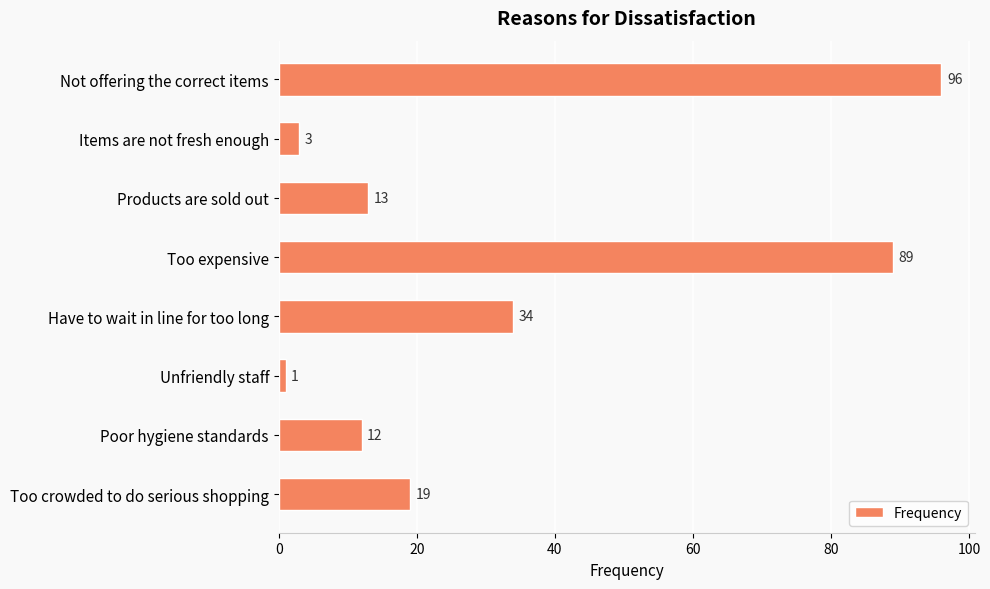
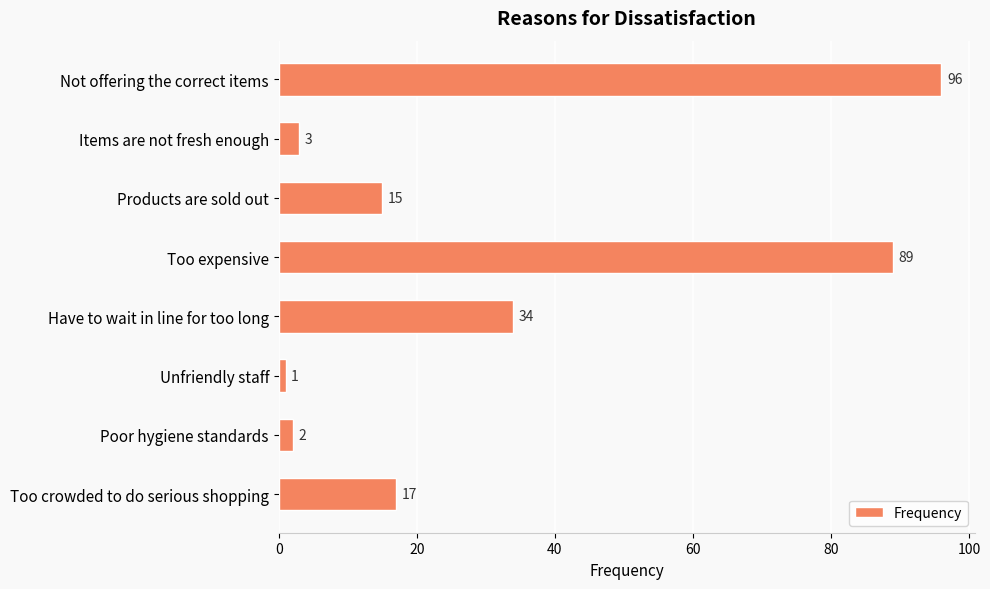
Products are sold out: 13 -> 15
Poor hygiene standards: 12 -> 2
Too crowded to do serious shopping: 19 -> 17
